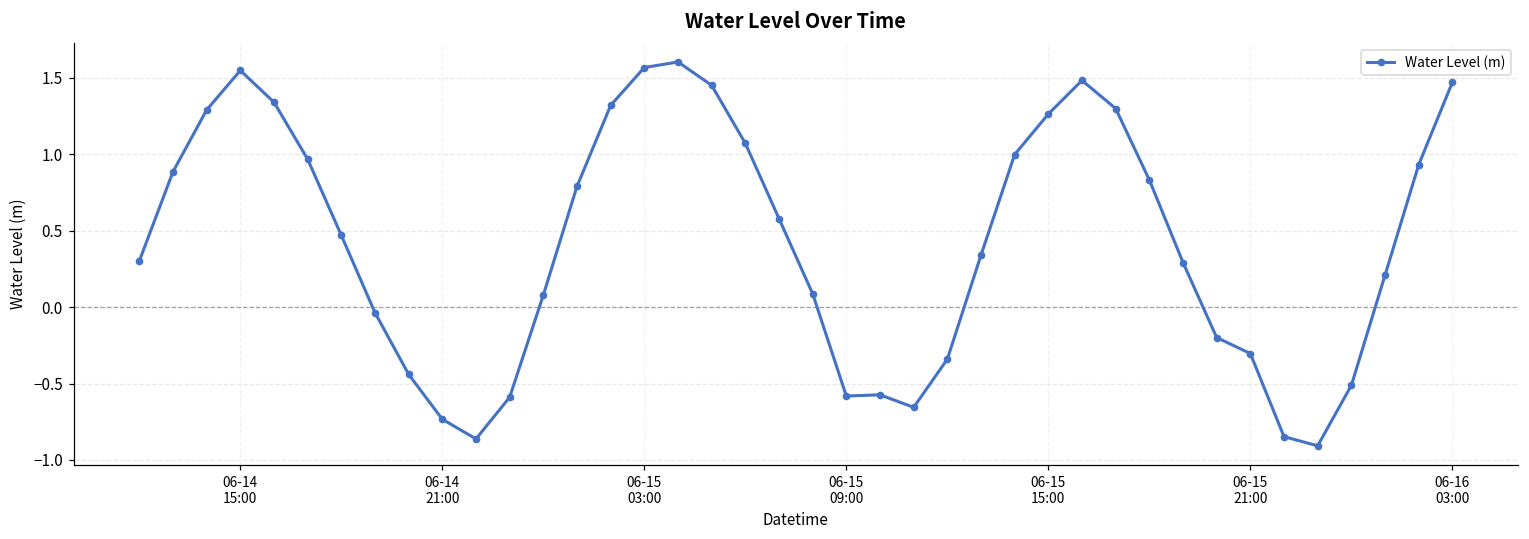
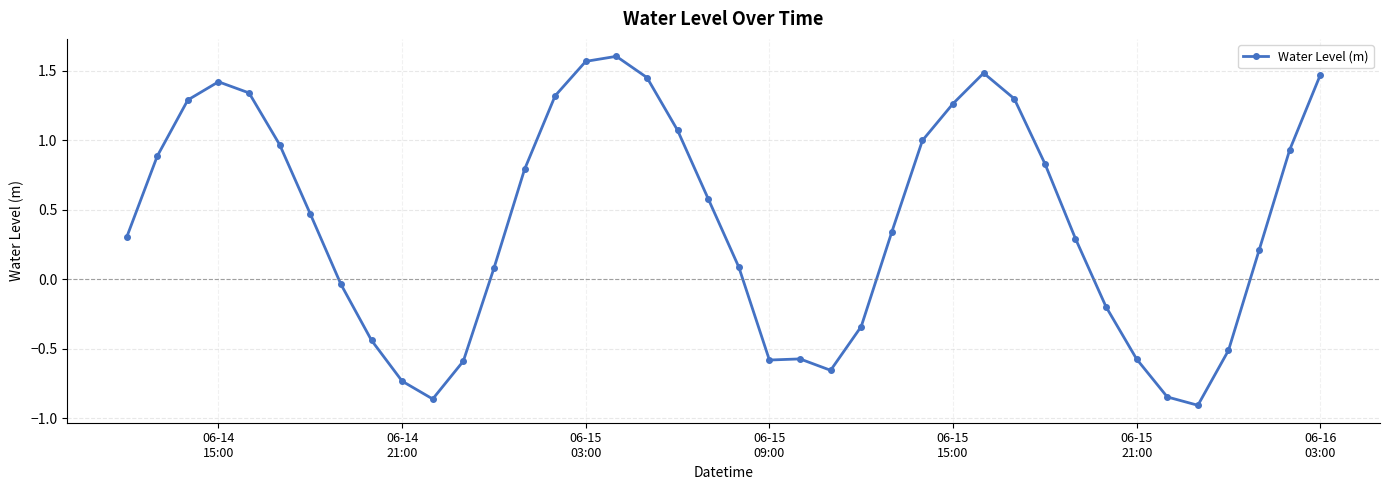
06-14 15:00: 1.55 -> 1.42
06-15 21:00: -0.30 -> -0.58
